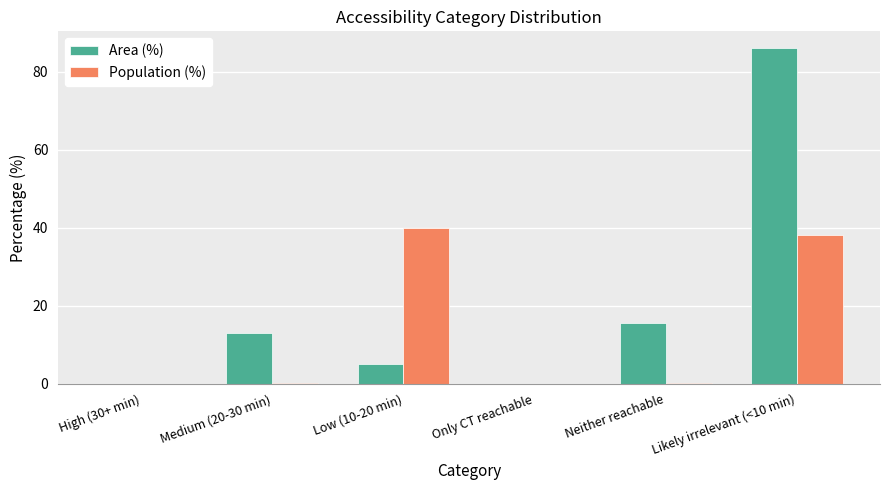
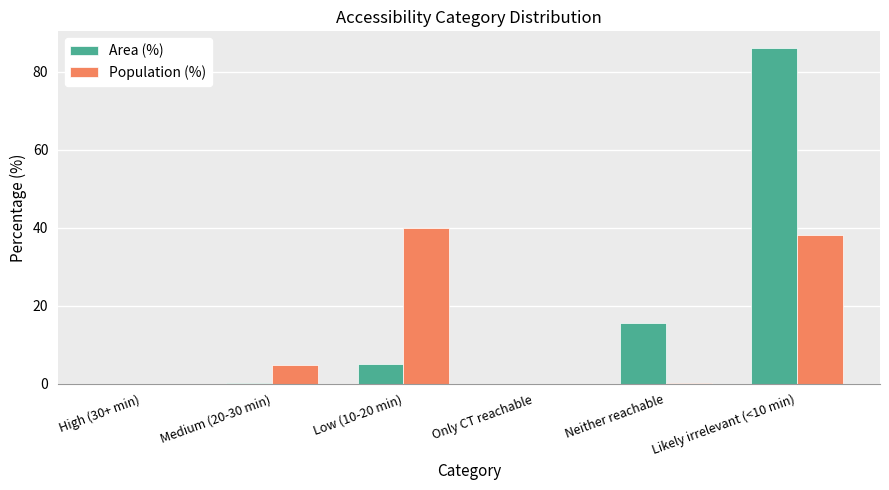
Area (%), Medium (20-30 min): 13 -> 0
Population (%), Medium (20-30 min): 0 -> 5
